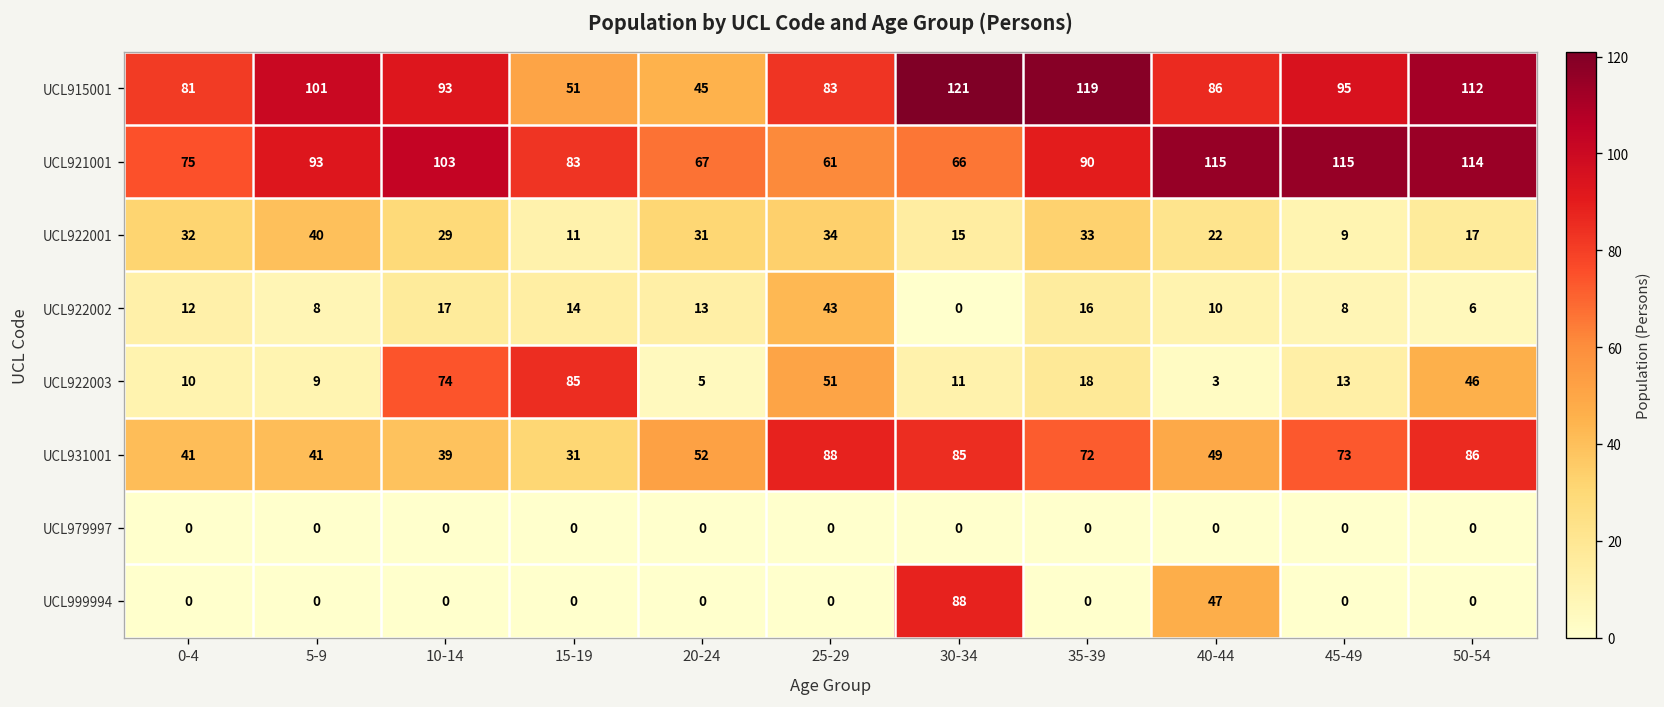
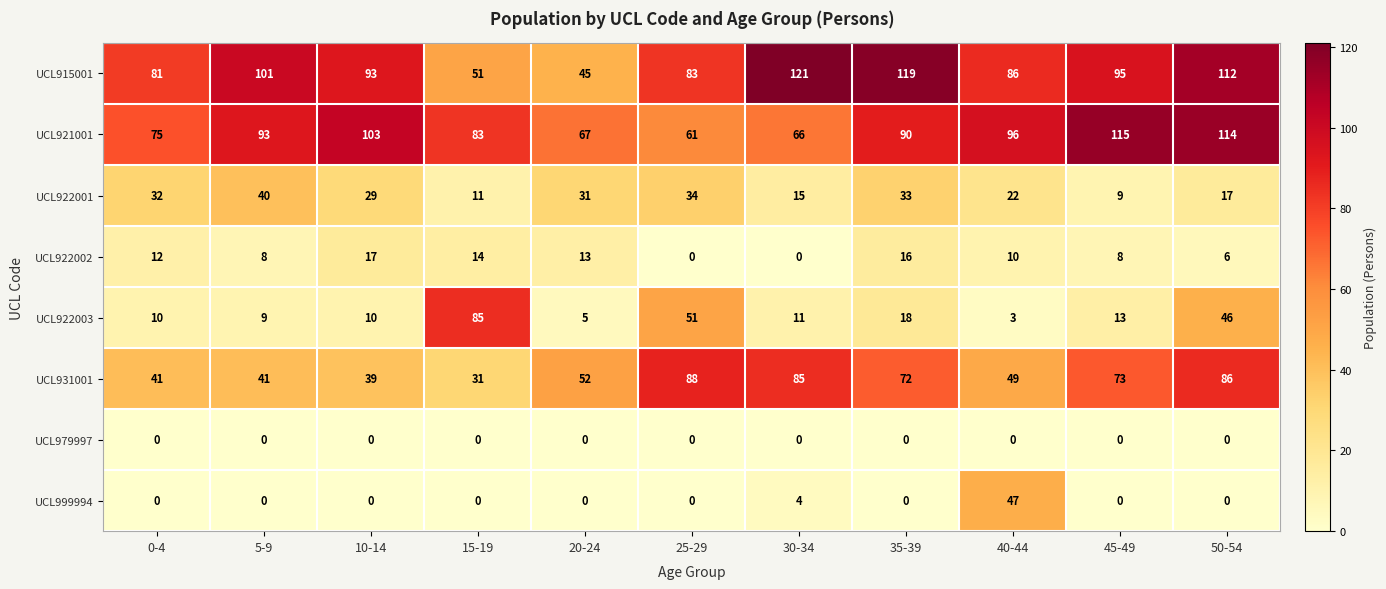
UCL921001, 40-44: 115 -> 96
UCL922002, 25-29: 43 -> 0
UCL922003, 10-14: 74 -> 10
UCL999994, 30-34: 88 -> 4
